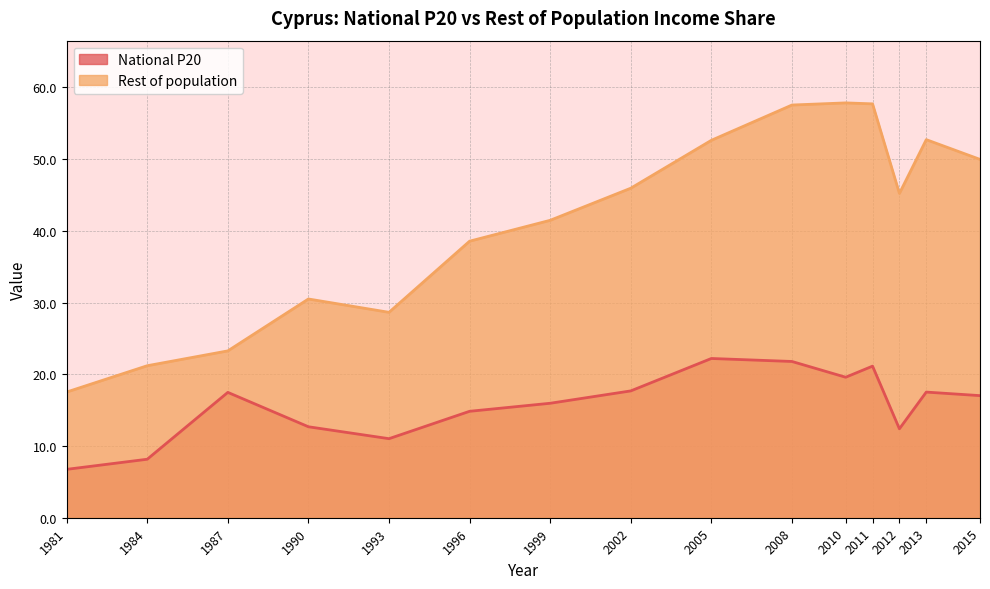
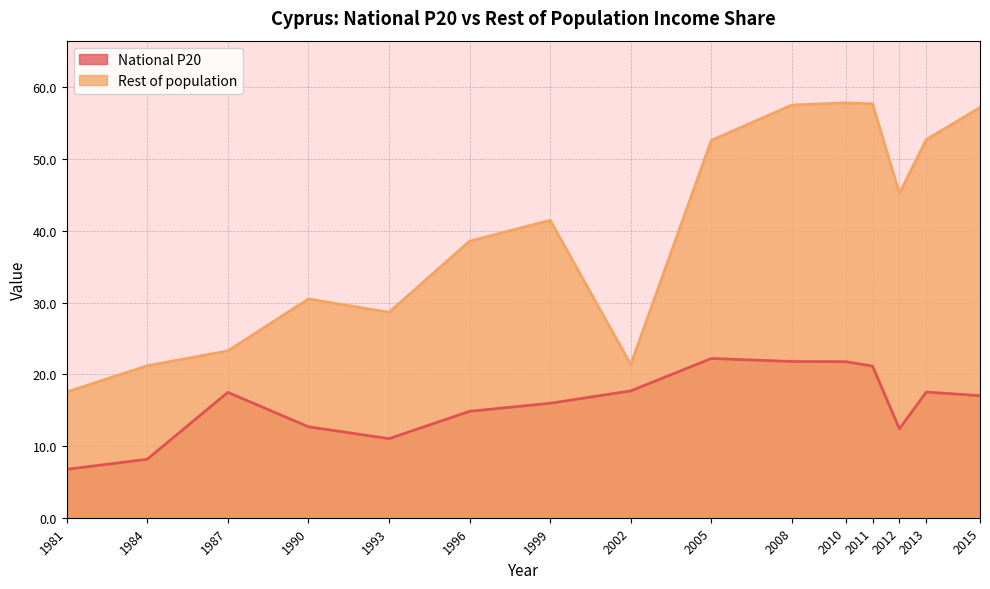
Rest of population, 2002: 46 -> 21
National P20, 2010: 20 -> 22
Rest of population, 2015: 50 -> 57
